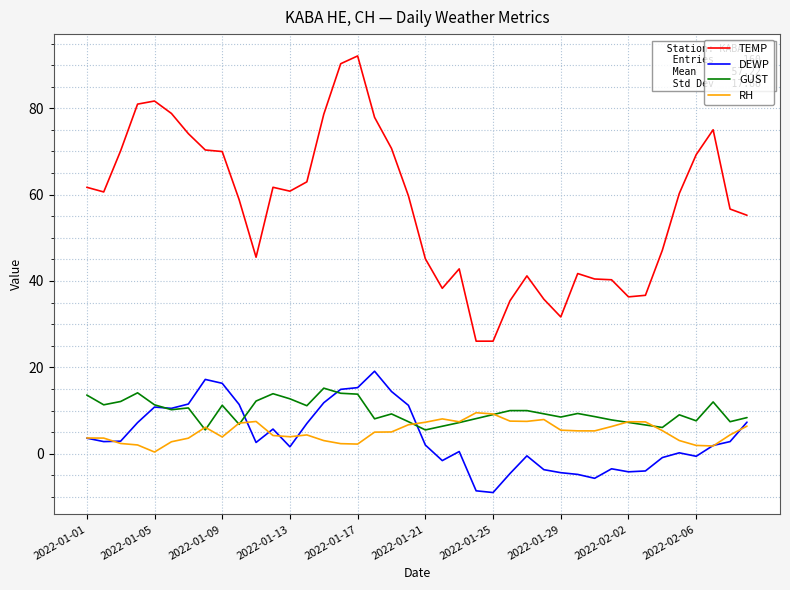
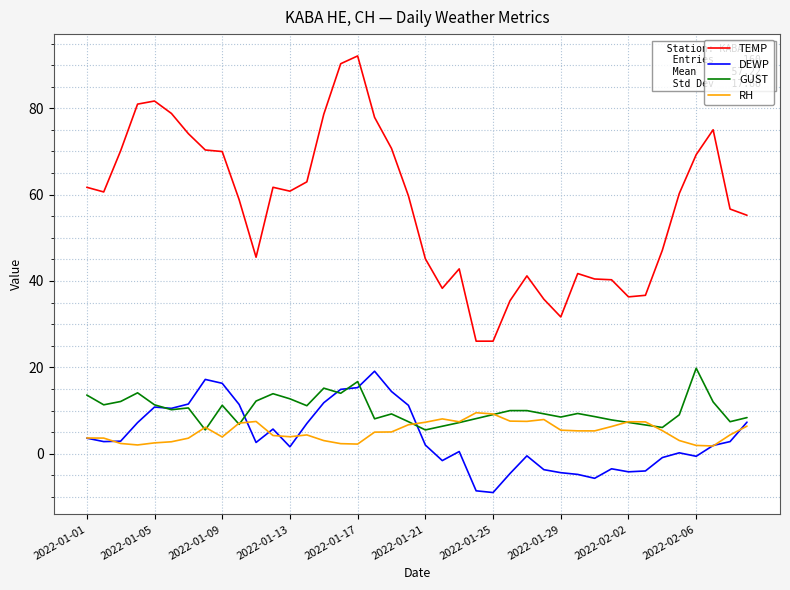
RH, 2022-01-05: 0 -> 3
GUST, 2022-01-17: 14 -> 17
GUST, 2022-02-06: 8 -> 20
